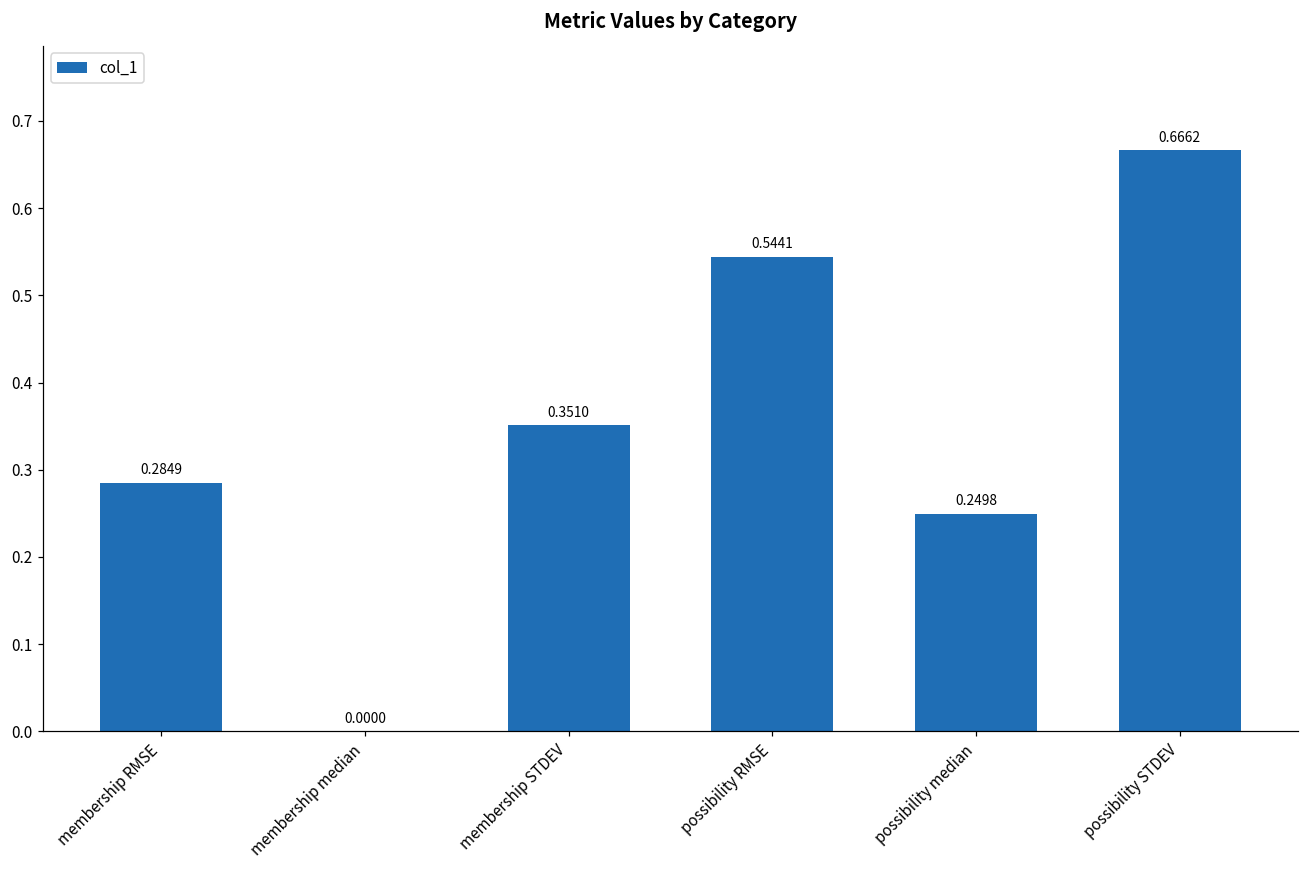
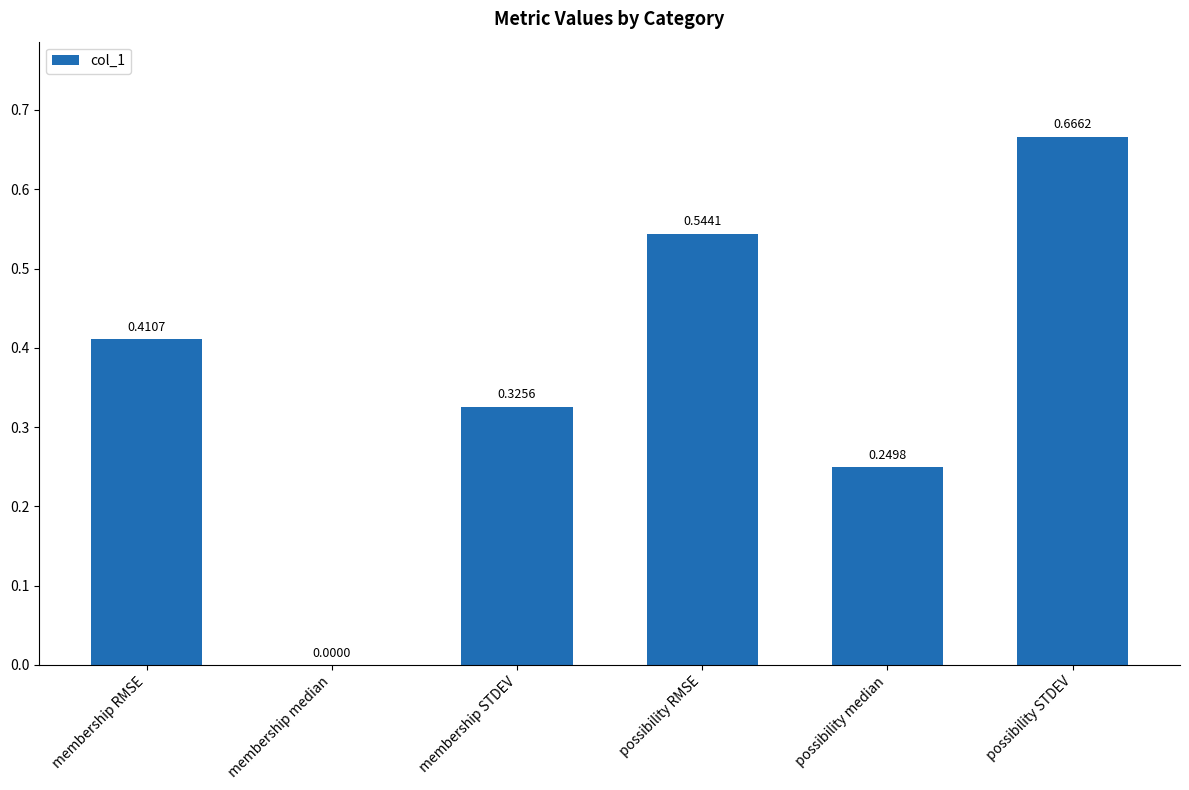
membership RMSE: 0.2849 -> 0.4107
membership STDEV: 0.3510 -> 0.3256
